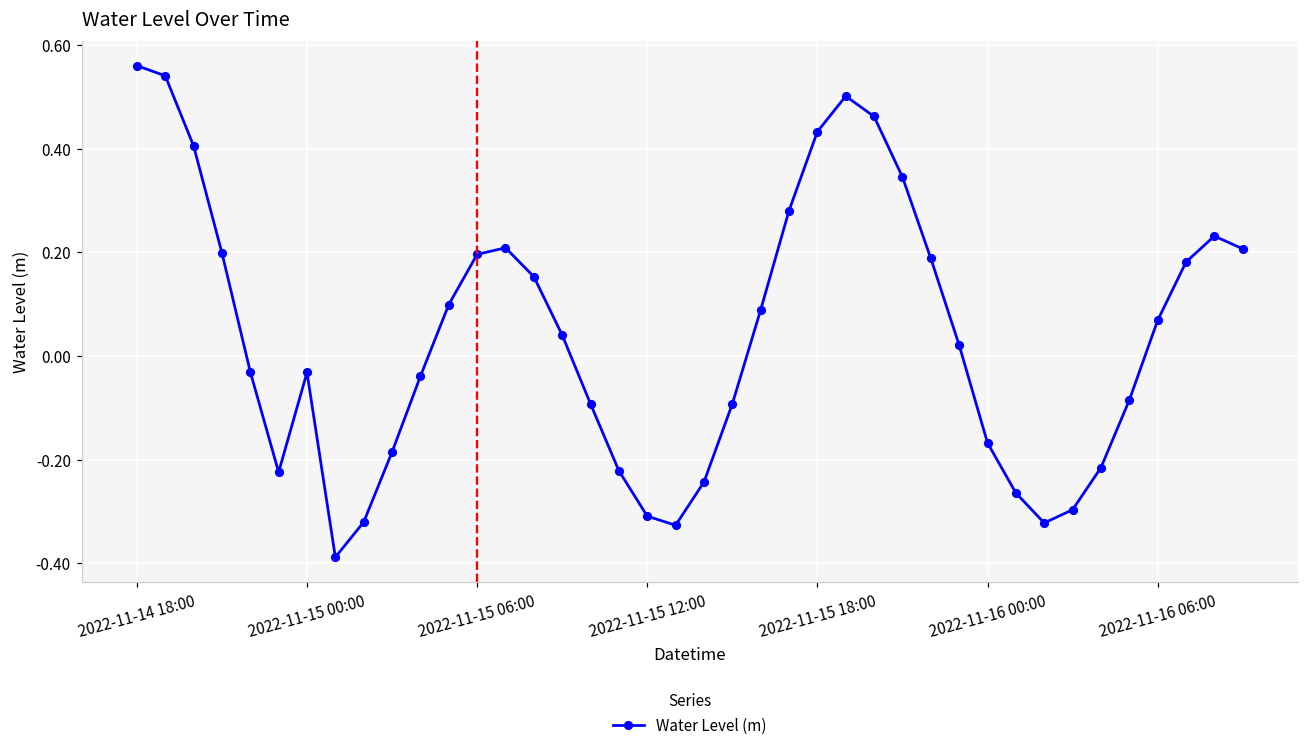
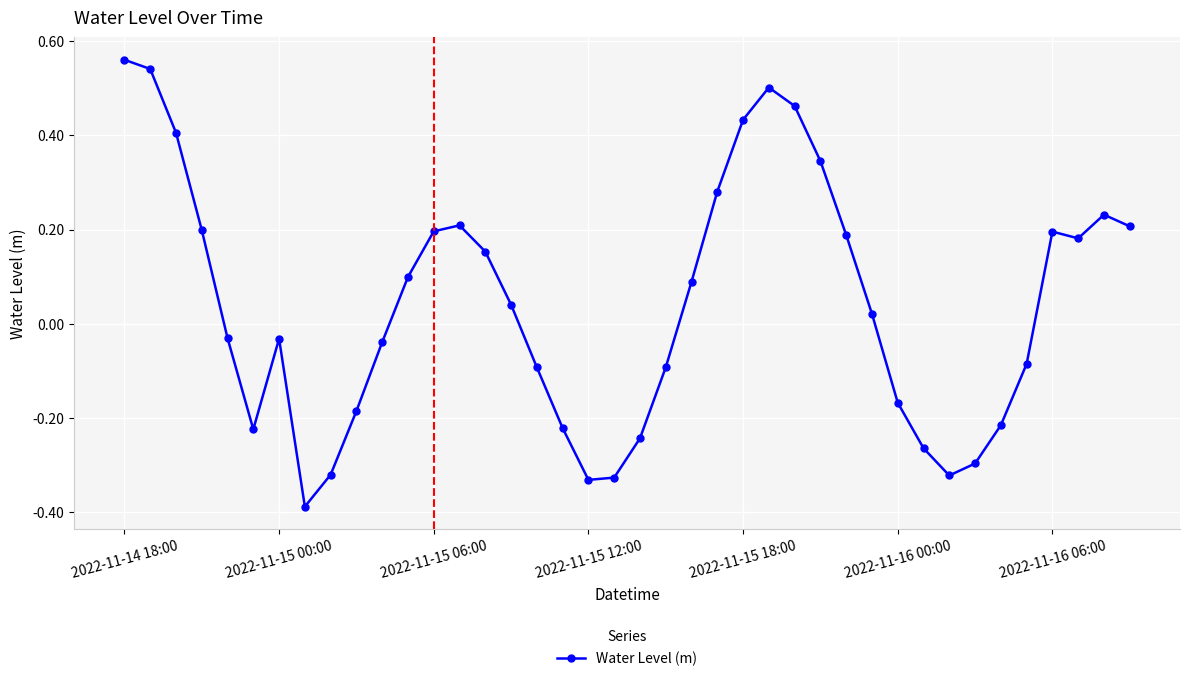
2022-11-15 12:00: -0.31 -> -0.33
2022-11-16 06:00: 0.07 -> 0.20
